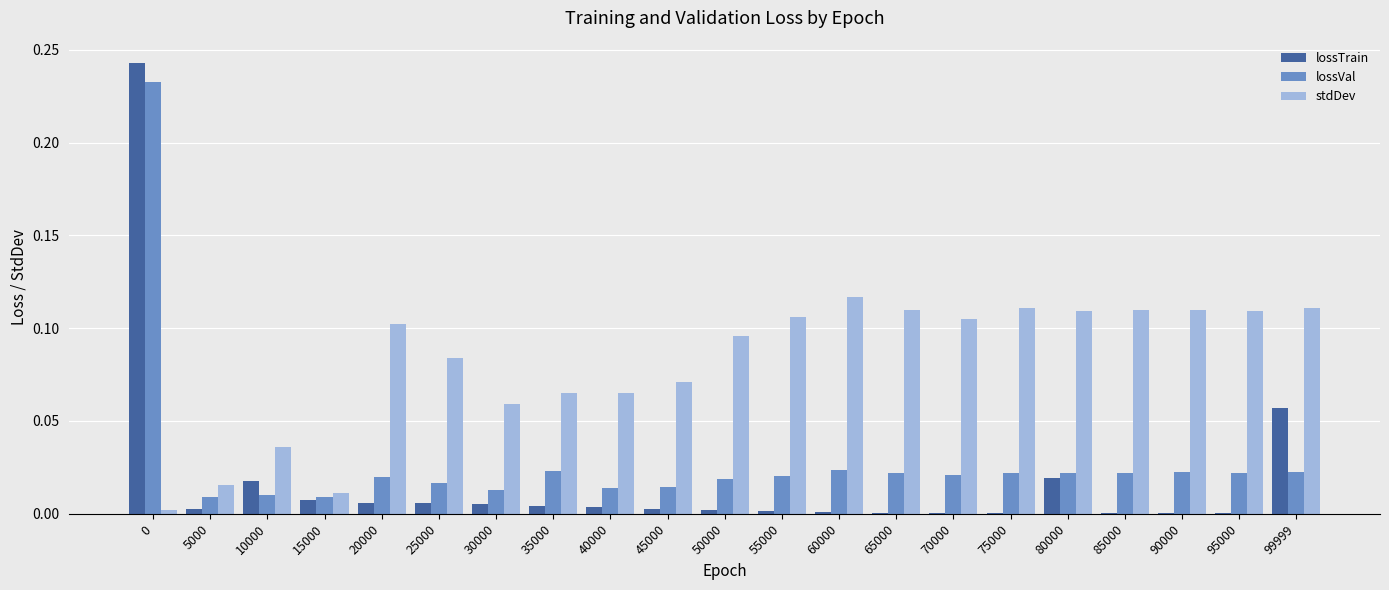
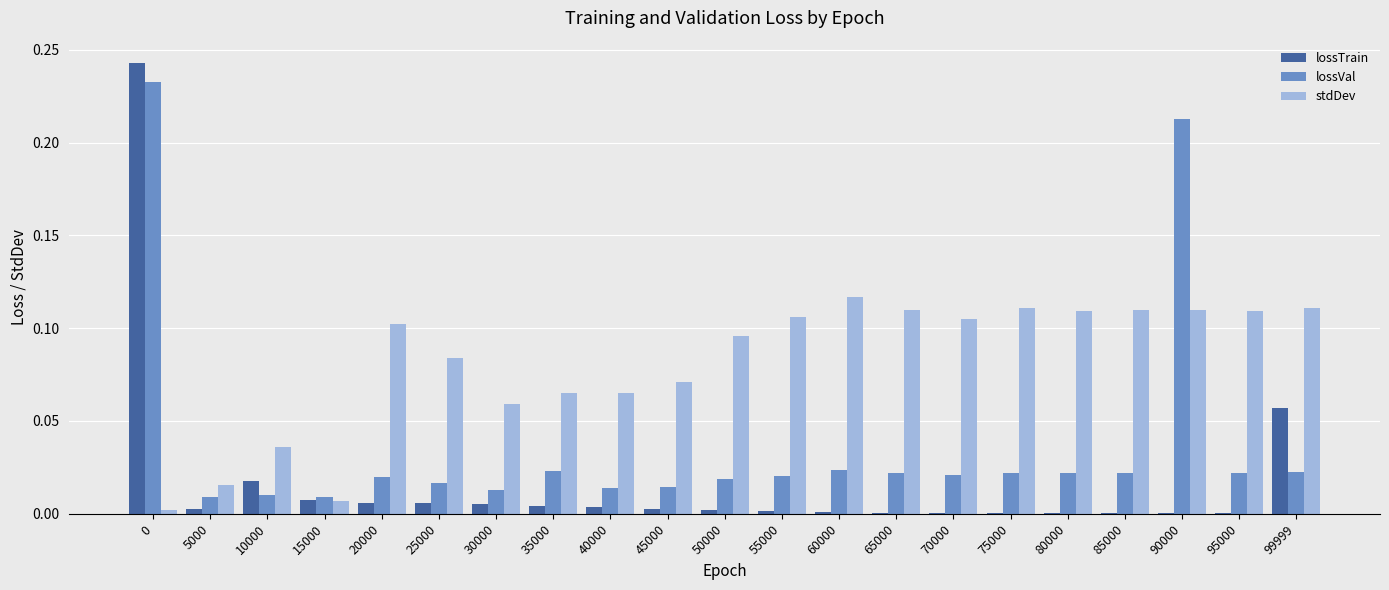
stdDev, 15000: 0.011 -> 0.007
lossTrain, 80000: 0.019 -> 0.000
lossVal, 90000: 0.022 -> 0.213
